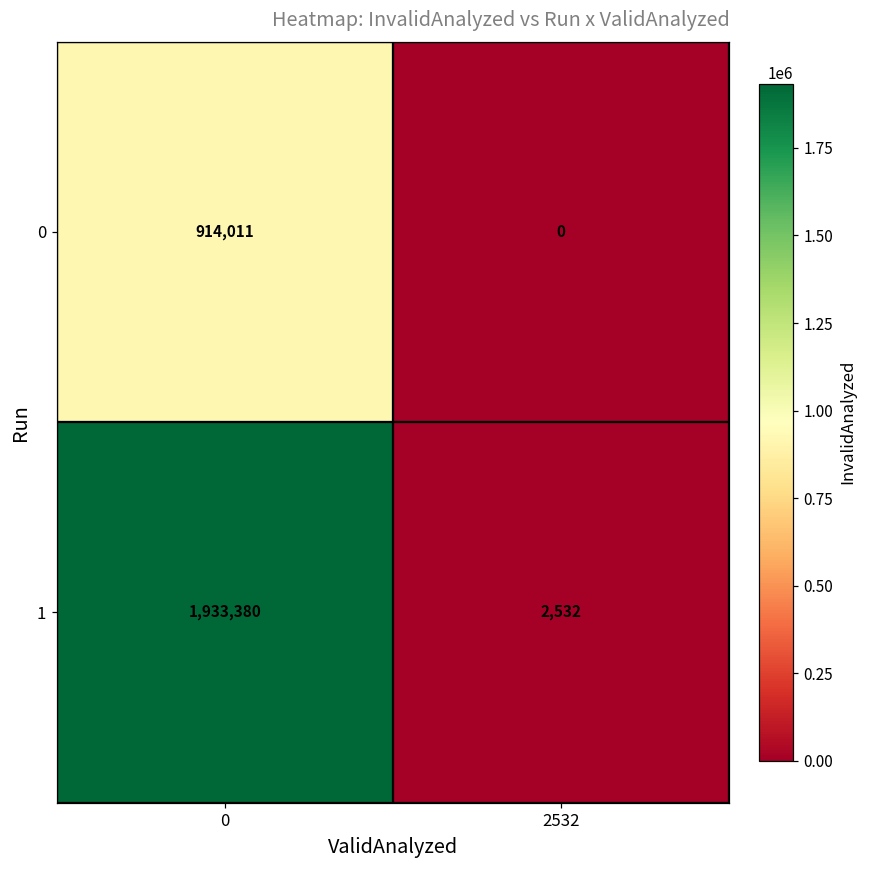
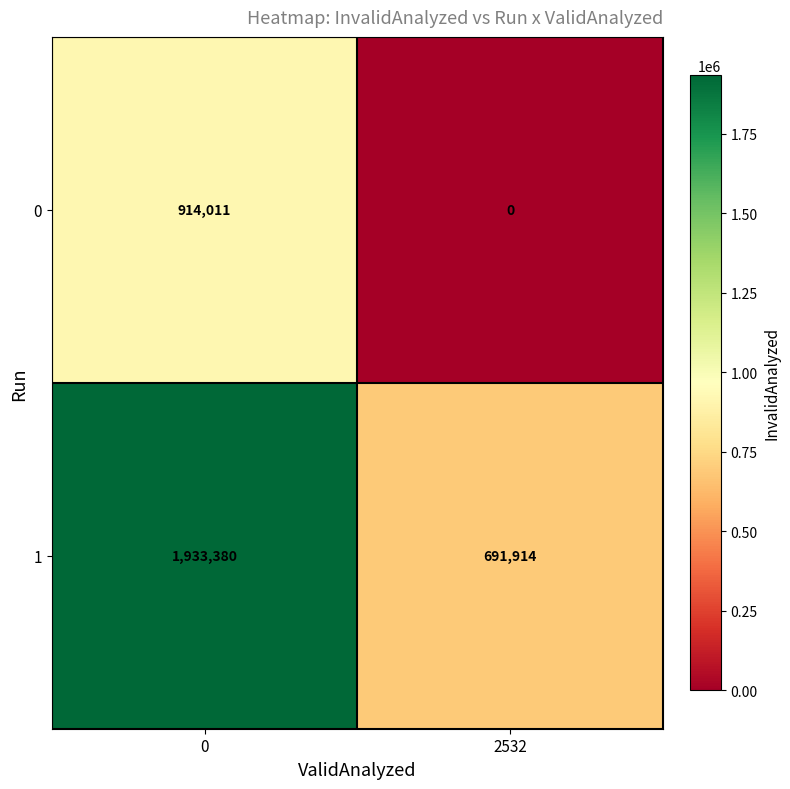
1, 2532: 2,532 -> 691,914
